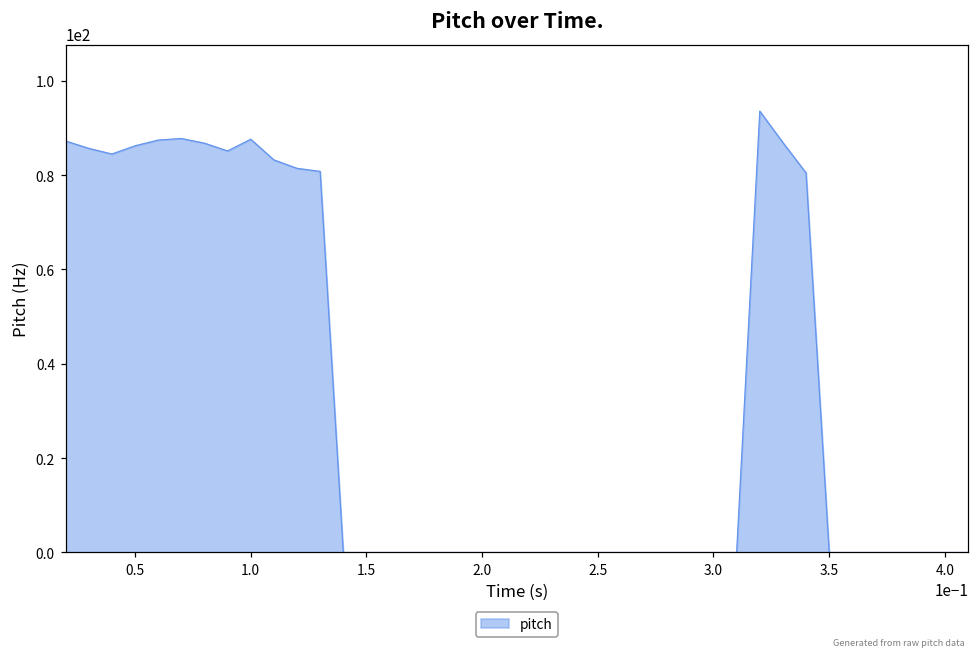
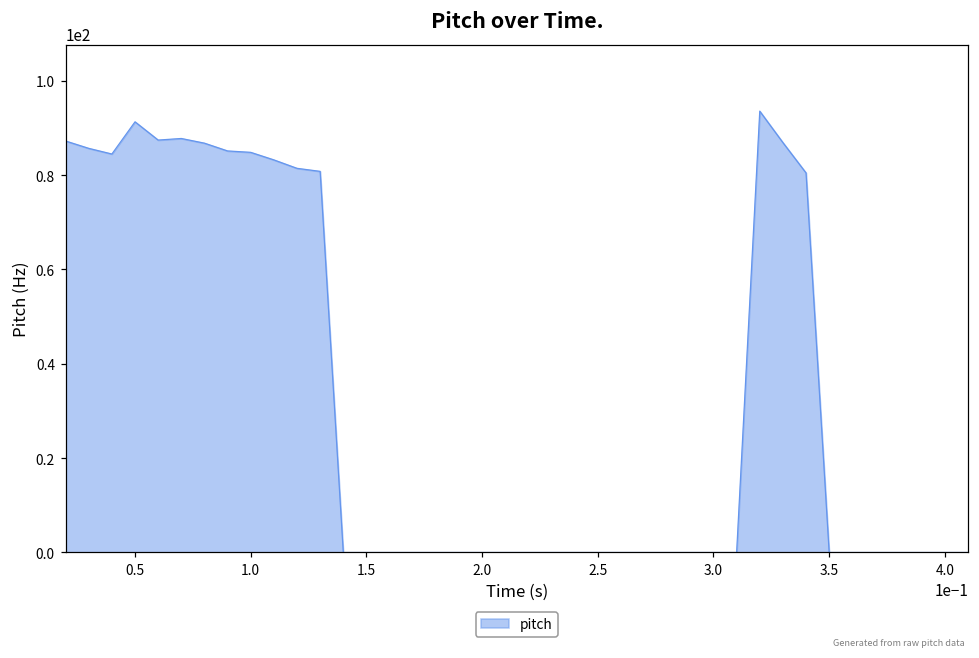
0.5: 86 -> 91
1.0: 88 -> 85
